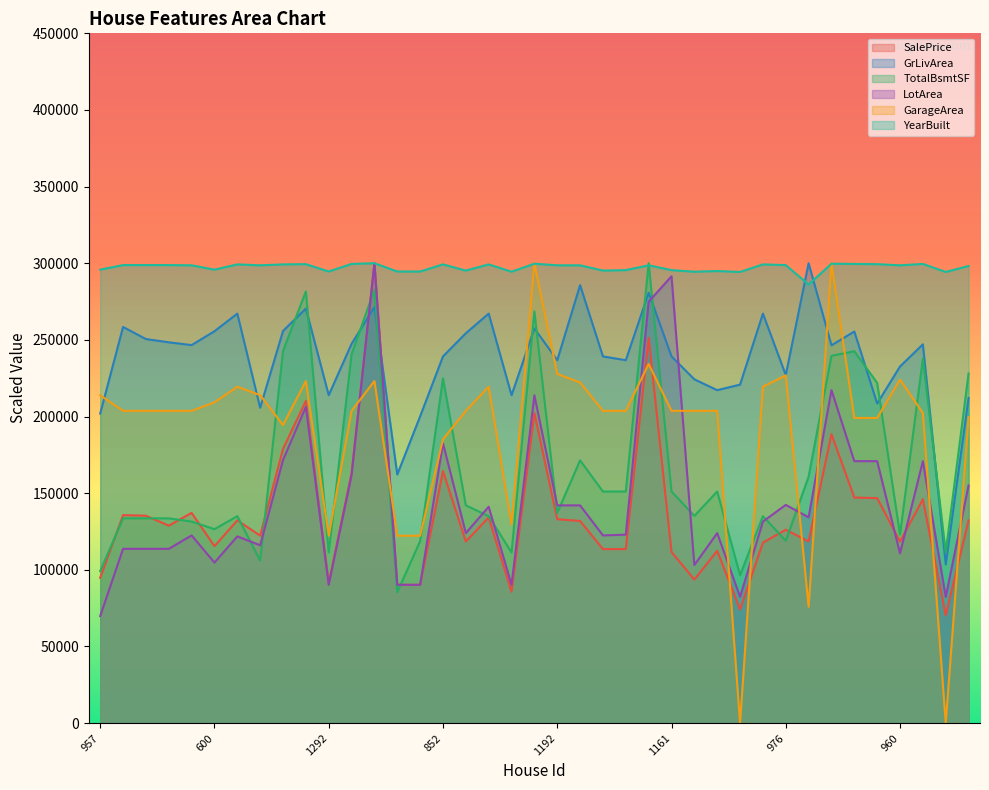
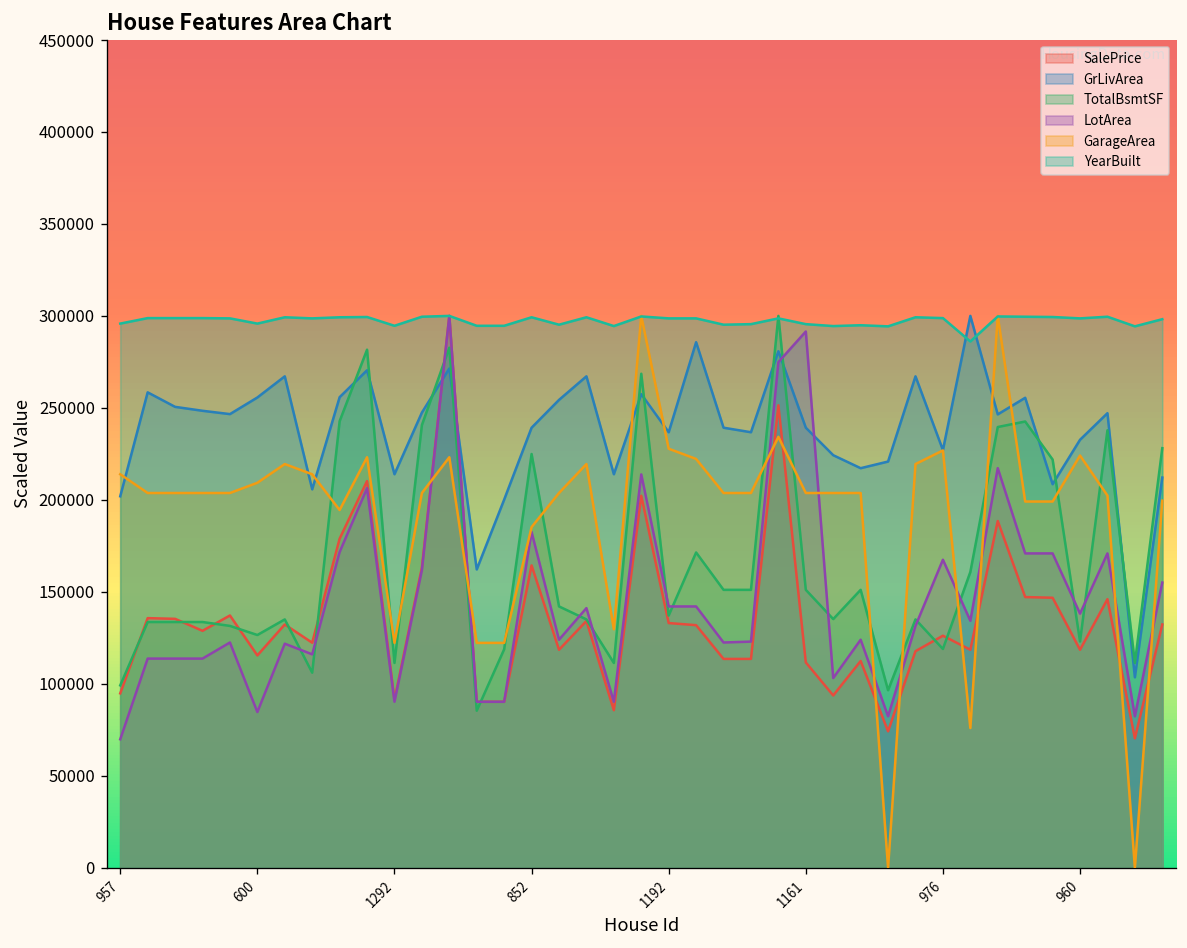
LotArea, 600: 105000 -> 85000
LotArea, 976: 142000 -> 167000
LotArea, 960: 111000 -> 138000
